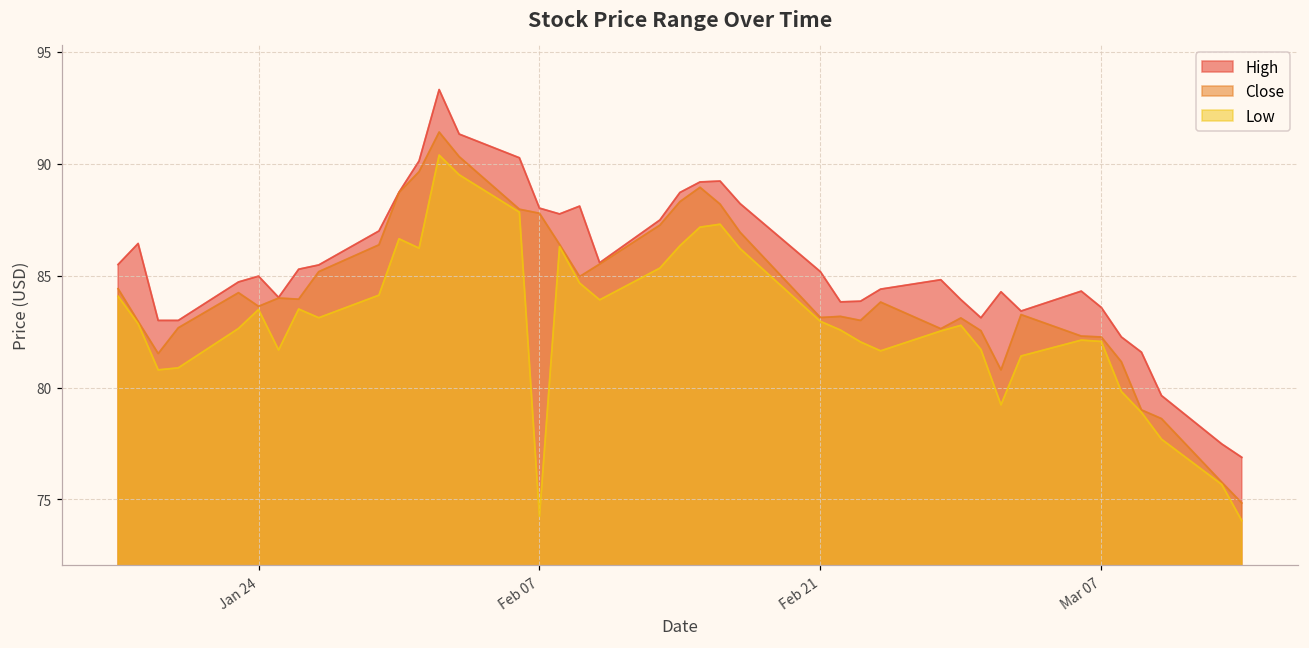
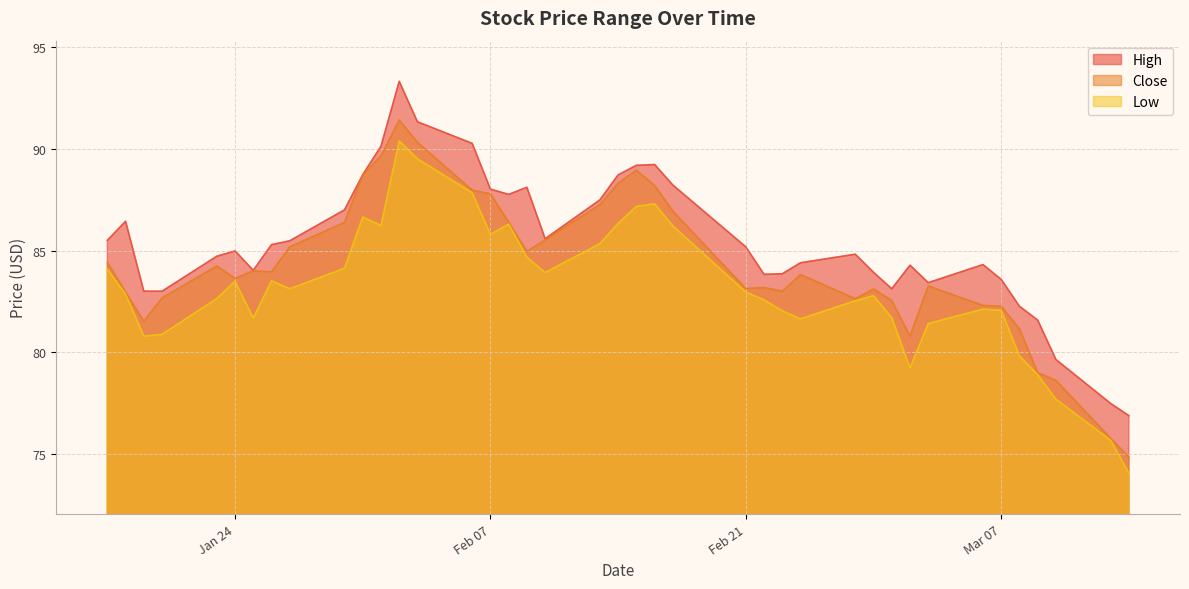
Low, Feb 07: 74.2 -> 85.8
